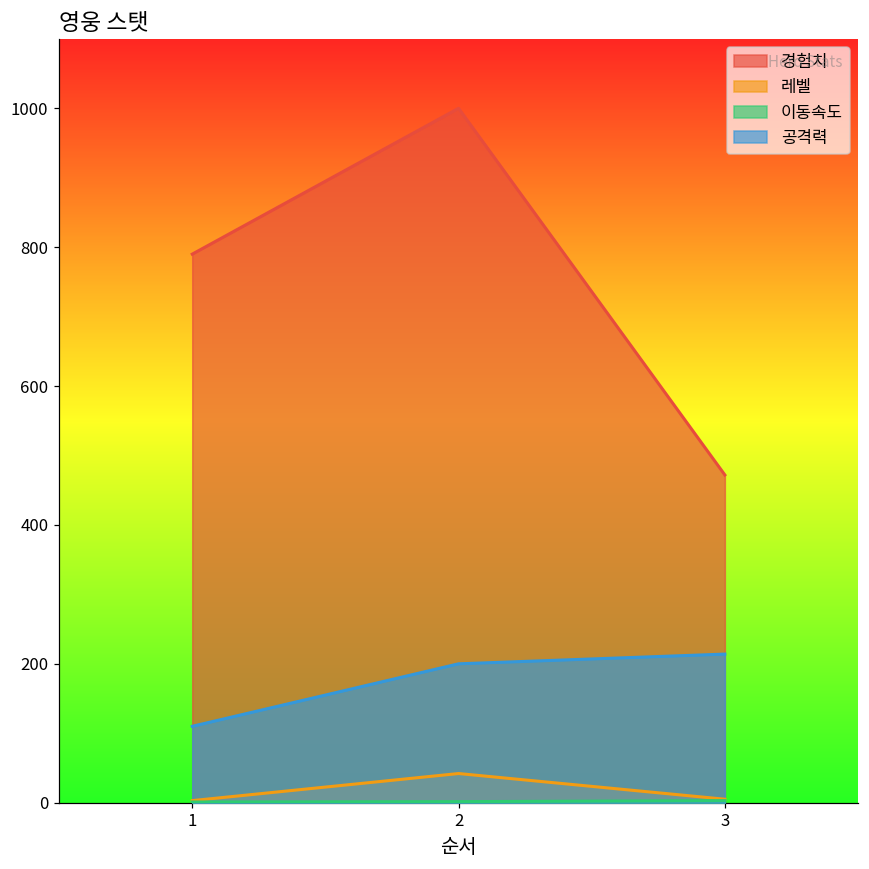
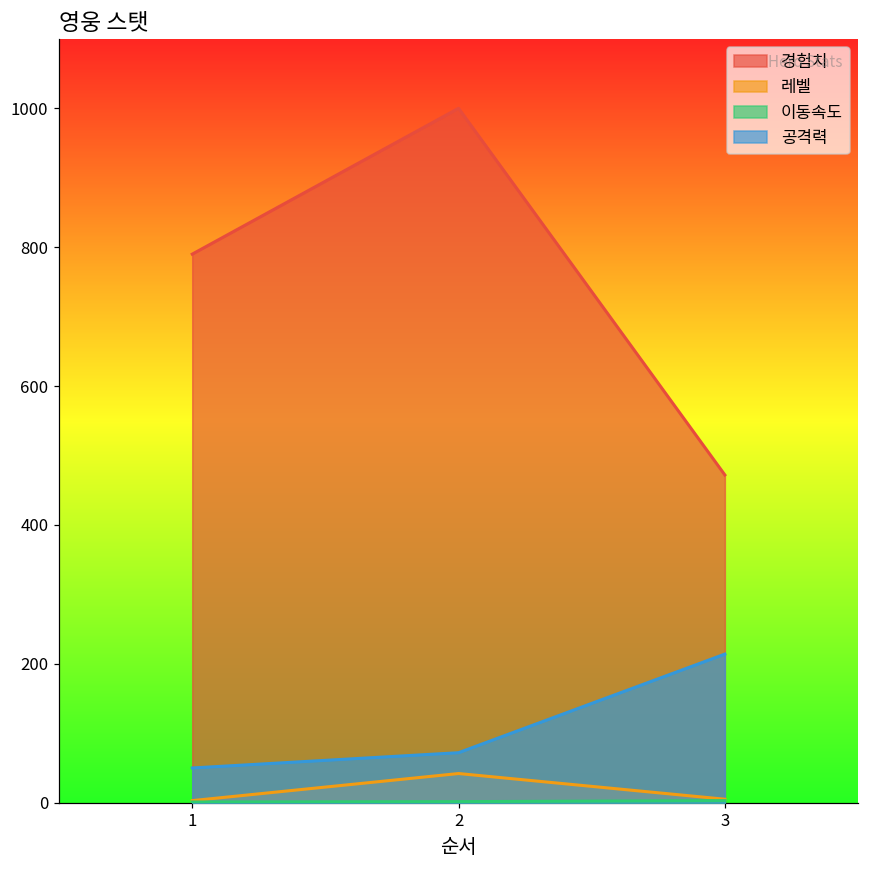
공격력, 1: 110 -> 50
공격력, 2: 200 -> 70
